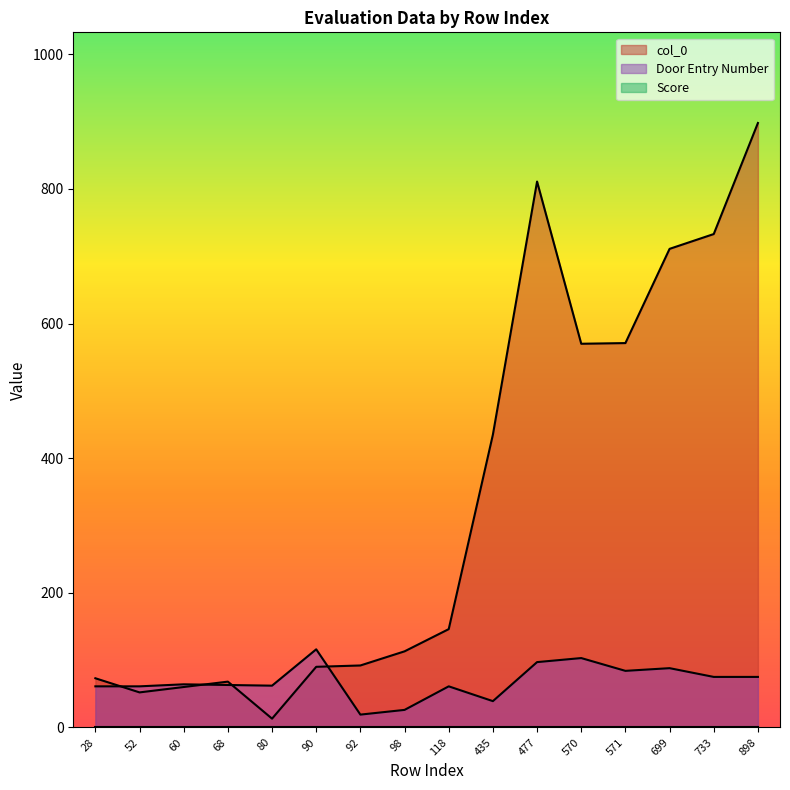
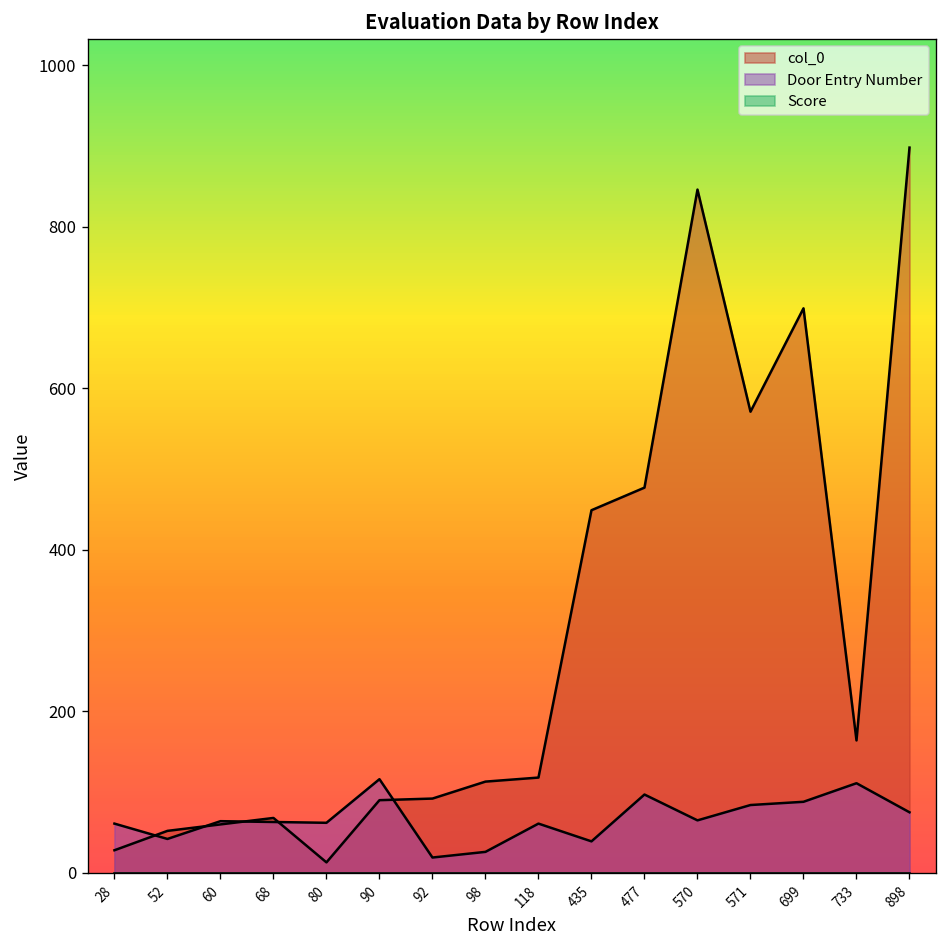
col_0, 28: 70 -> 30
Door Entry Number, 52: 60 -> 40
col_0, 118: 150 -> 120
col_0, 435: 440 -> 450
col_0, 477: 810 -> 480
col_0, 570: 570 -> 850
Door Entry Number, 570: 100 -> 70
col_0, 699: 710 -> 700
col_0, 733: 730 -> 160
Door Entry Number, 733: 80 -> 110
